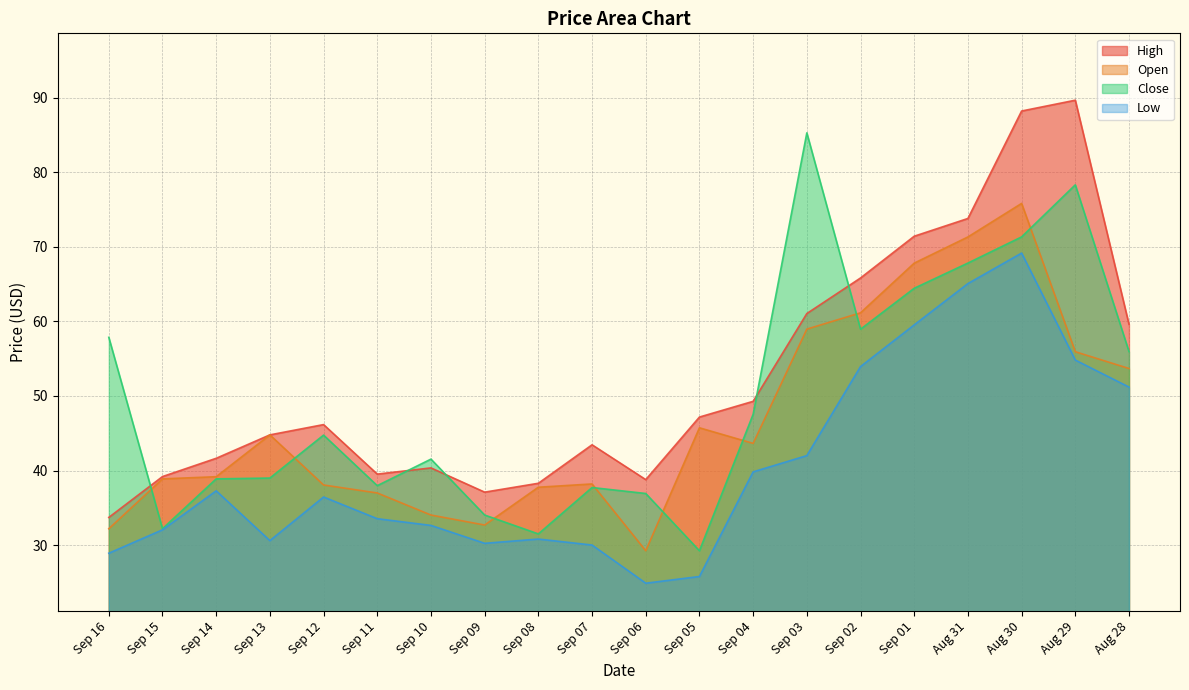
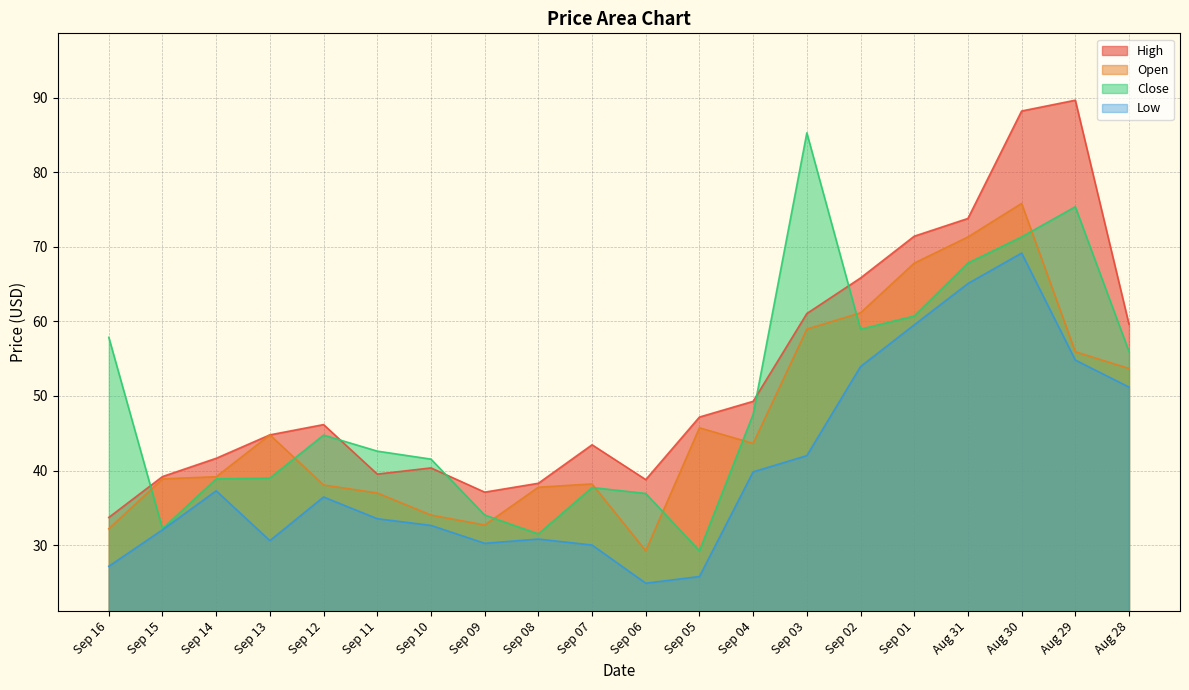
Low, Sep 16: 29 -> 27
Close, Sep 11: 38 -> 43
Close, Sep 01: 64 -> 61
Close, Aug 29: 78 -> 75
